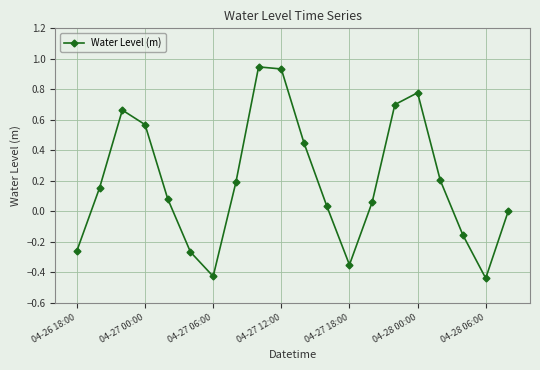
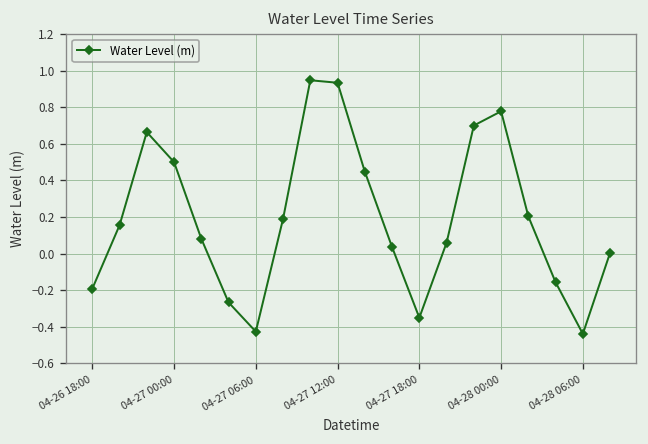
04-26 18:00: -0.26 -> -0.19
04-27 00:00: 0.57 -> 0.50
